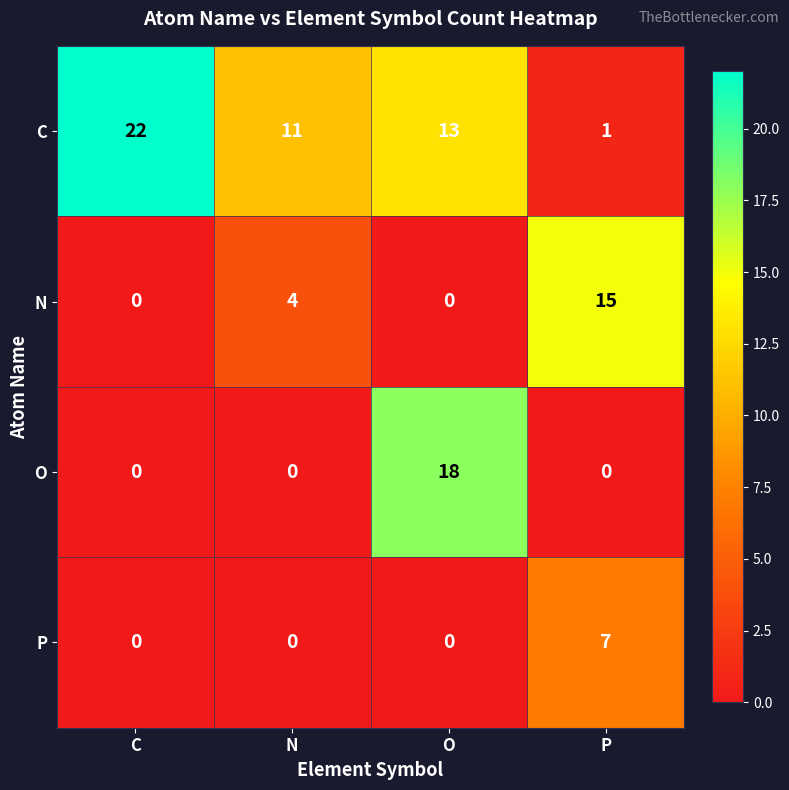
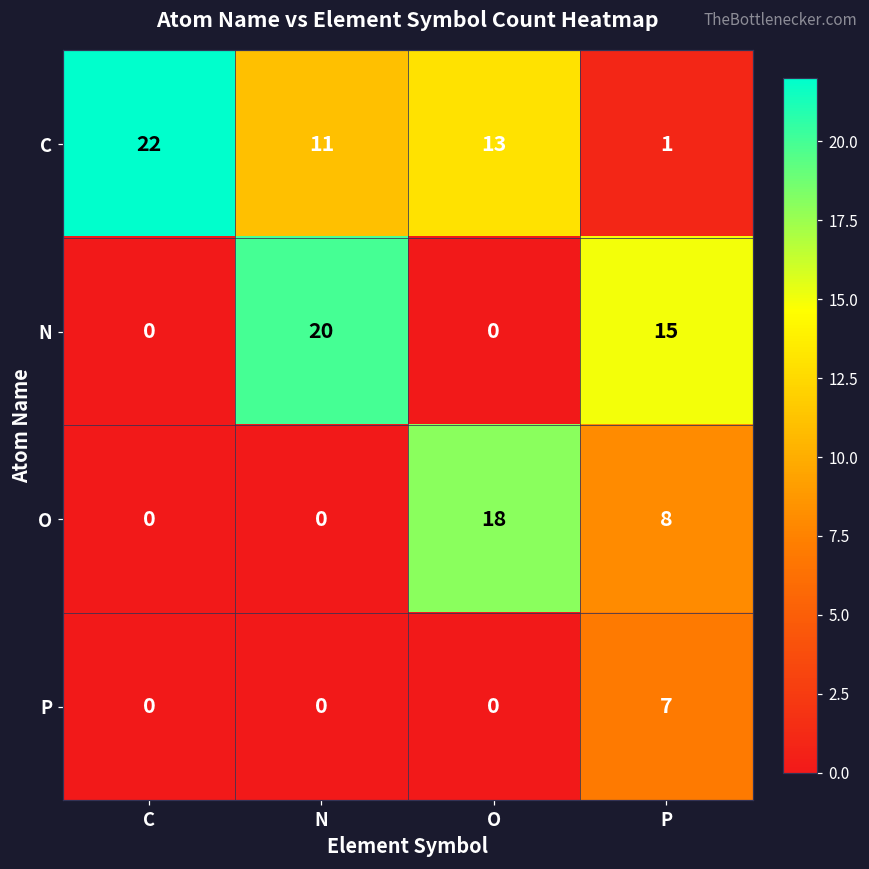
N, N: 4 -> 20
O, P: 0 -> 8
